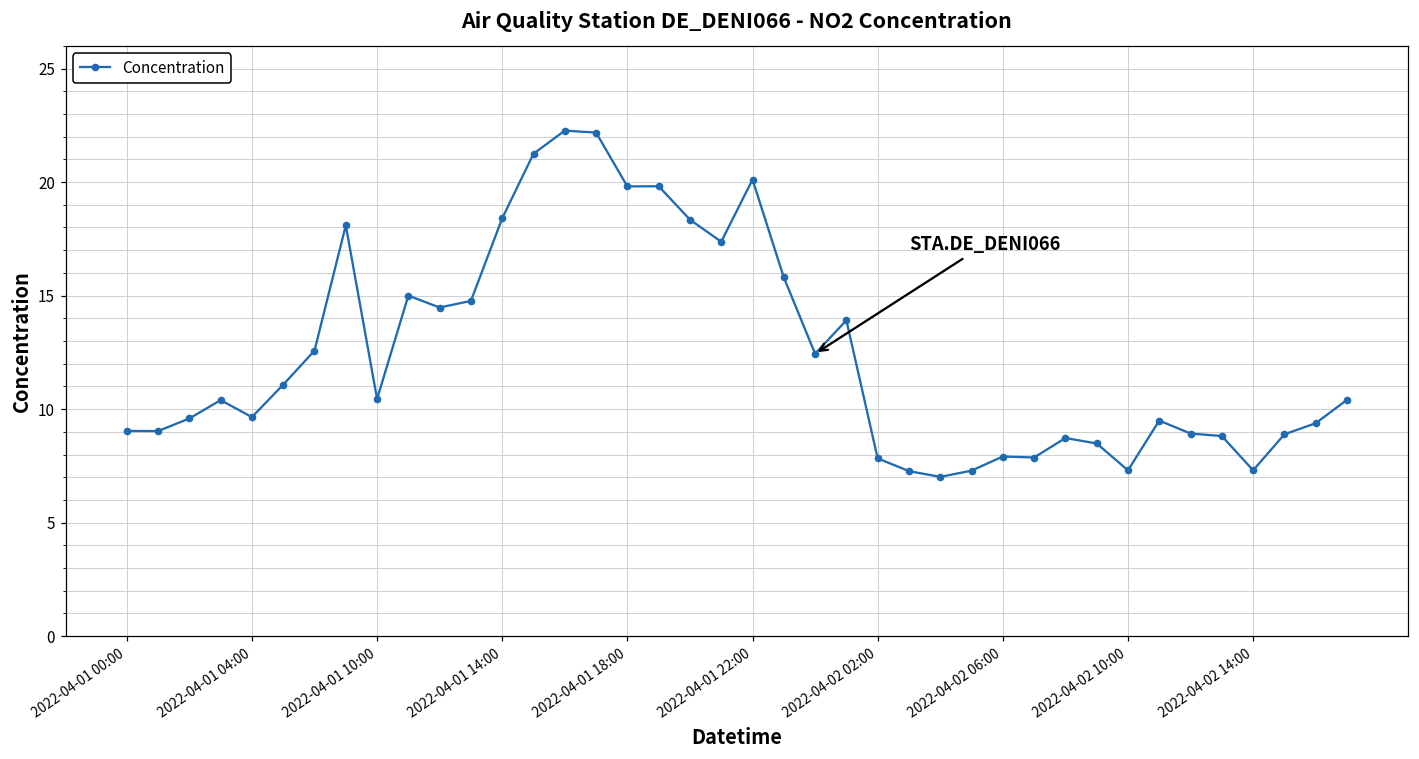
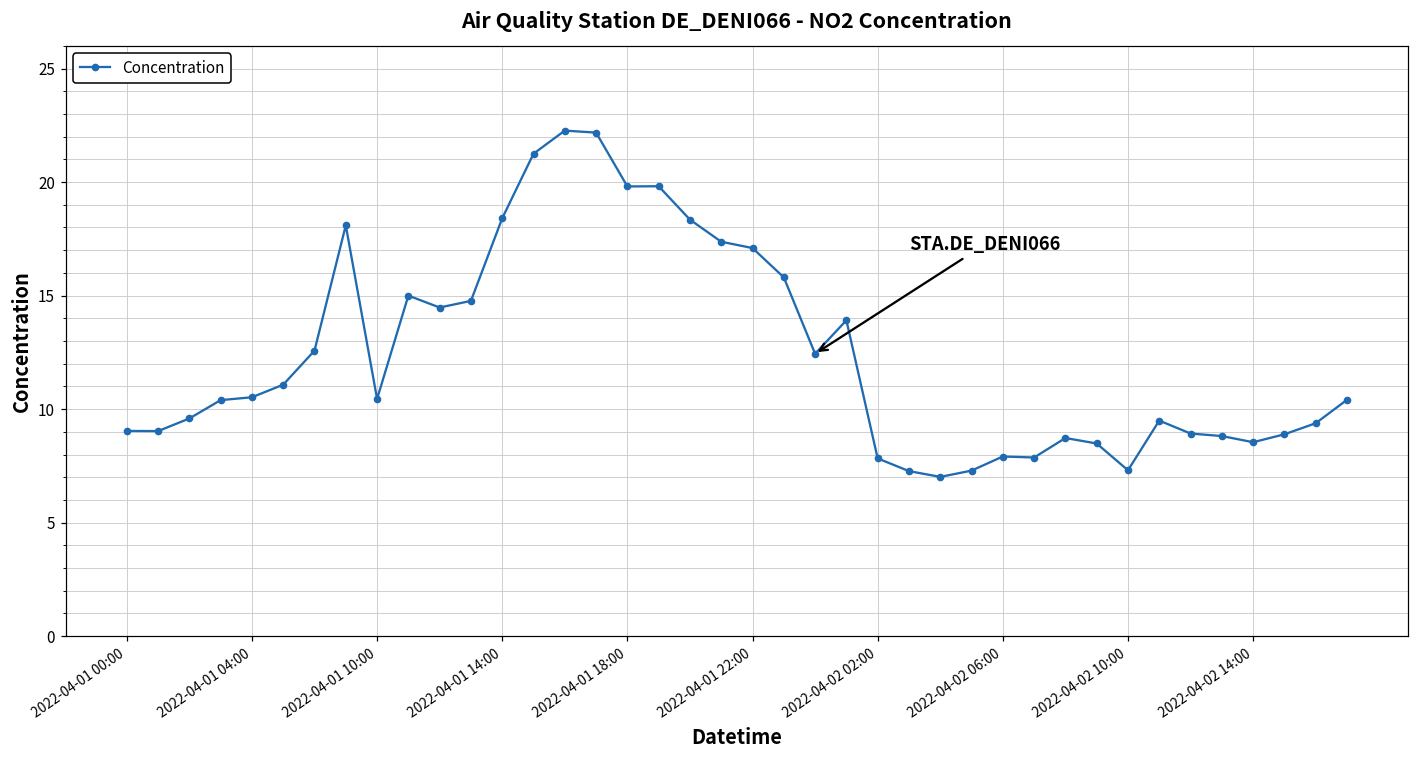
2022-04-01 04:00: 9.6 -> 10.5
2022-04-01 22:00: 20.1 -> 17.1
2022-04-02 14:00: 7.3 -> 8.5
